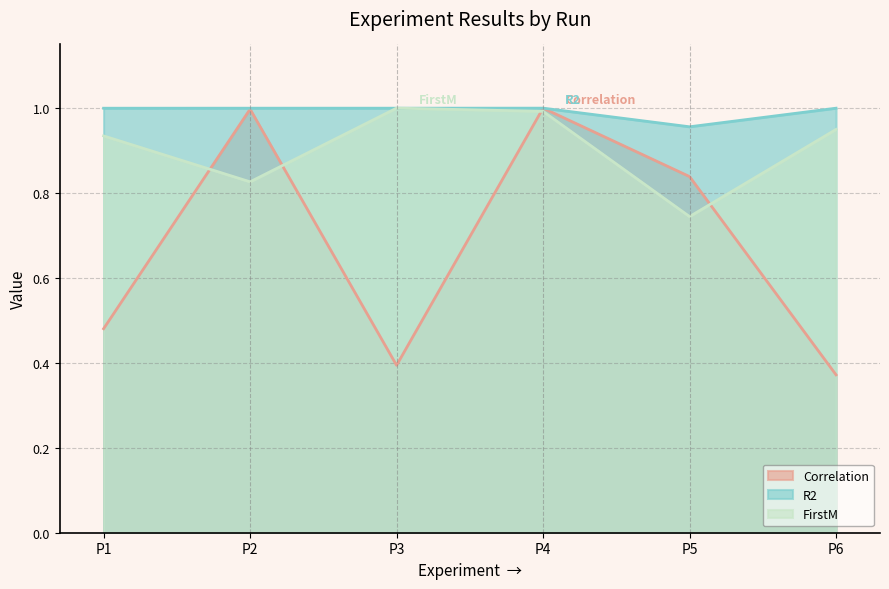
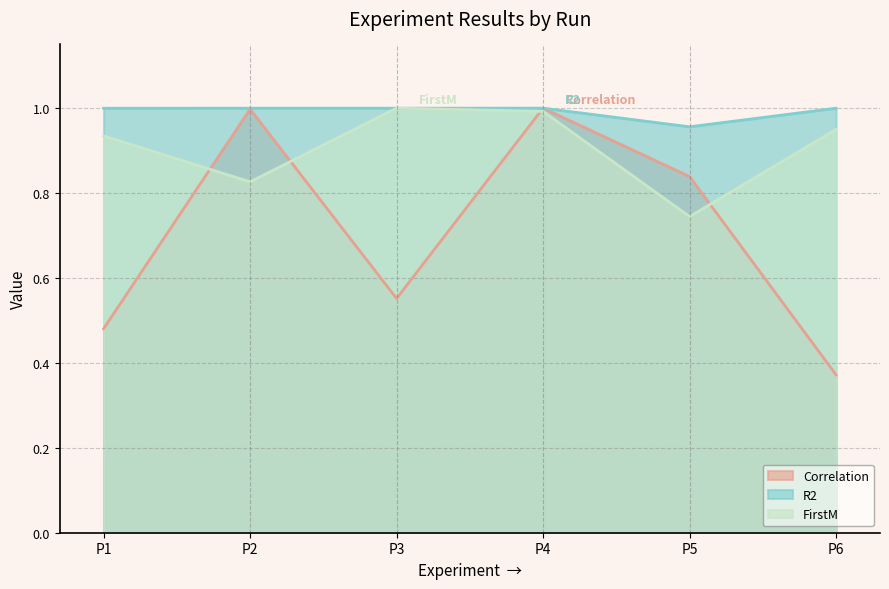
Correlation, P3: 0.39 -> 0.55
